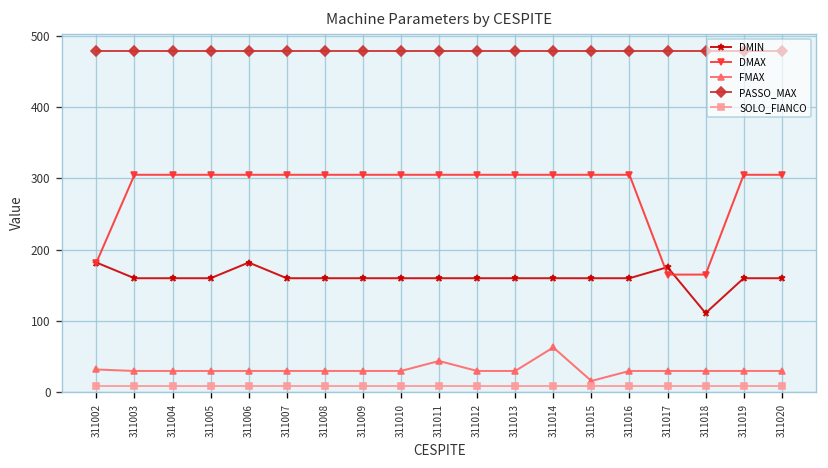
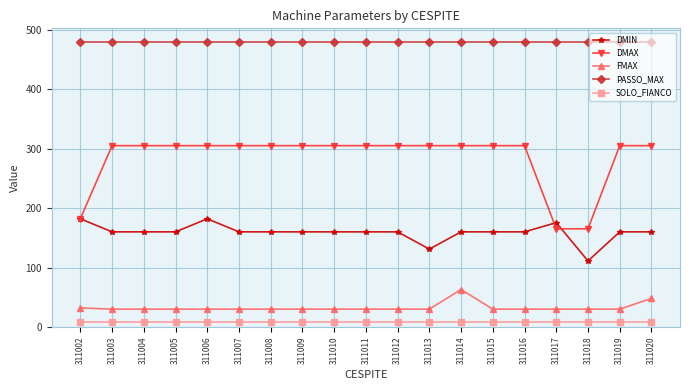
FMAX, 311011: 40 -> 30
DMIN, 311013: 160 -> 130
FMAX, 311015: 20 -> 30
FMAX, 311020: 30 -> 50
